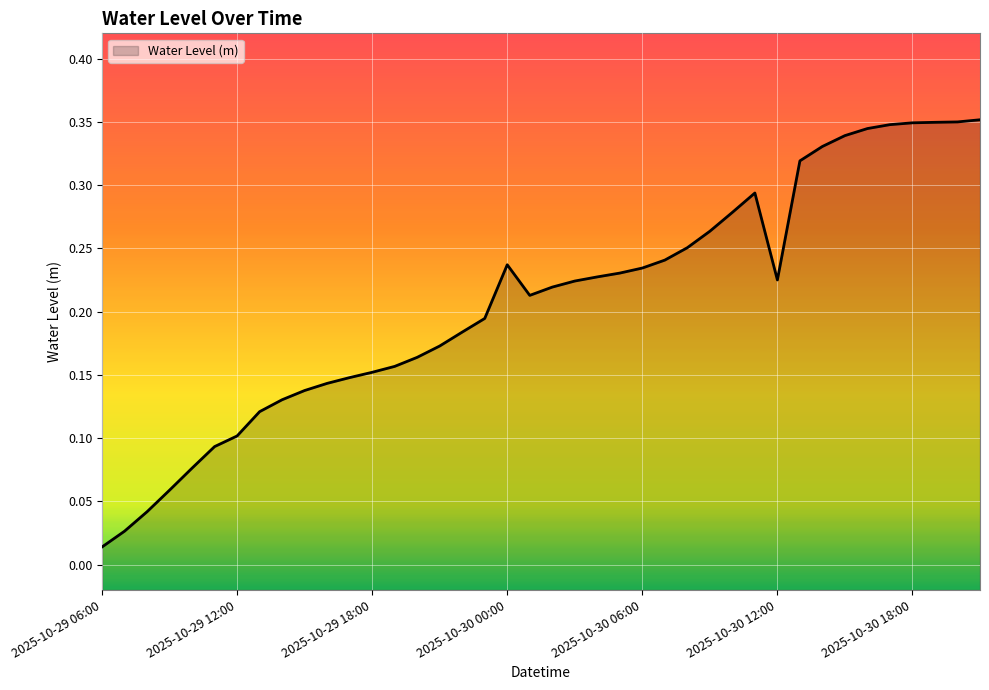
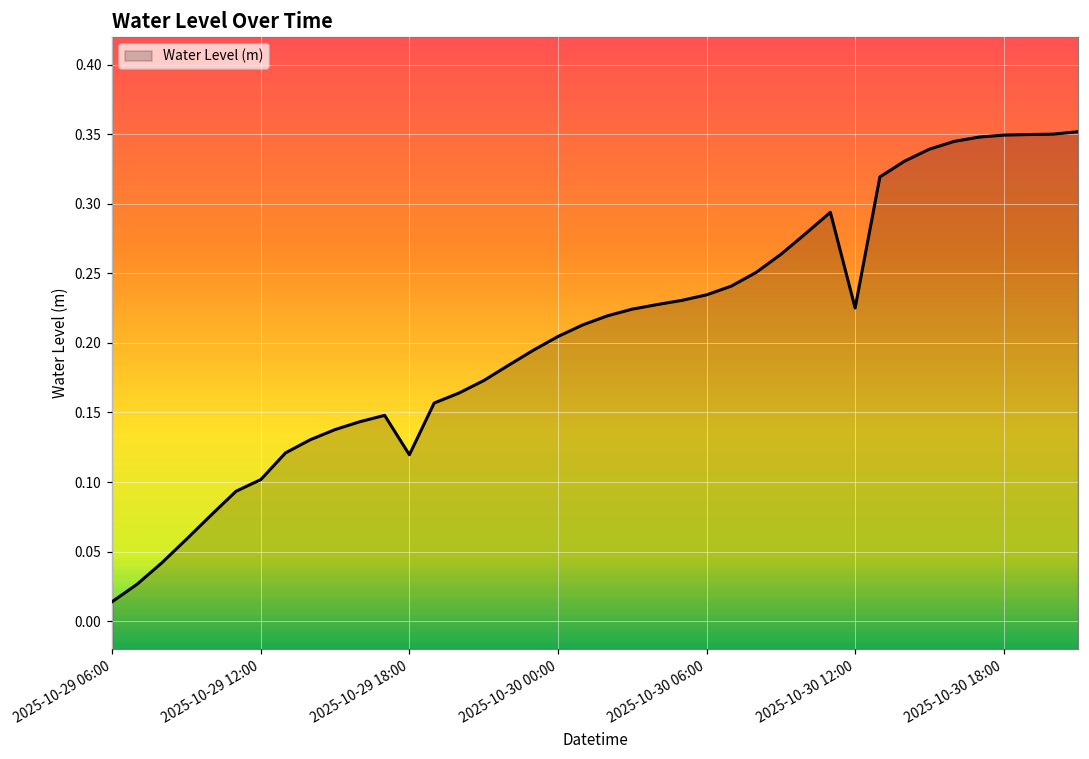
2025-10-29 18:00: 0.152 -> 0.120
2025-10-30 00:00: 0.237 -> 0.205
